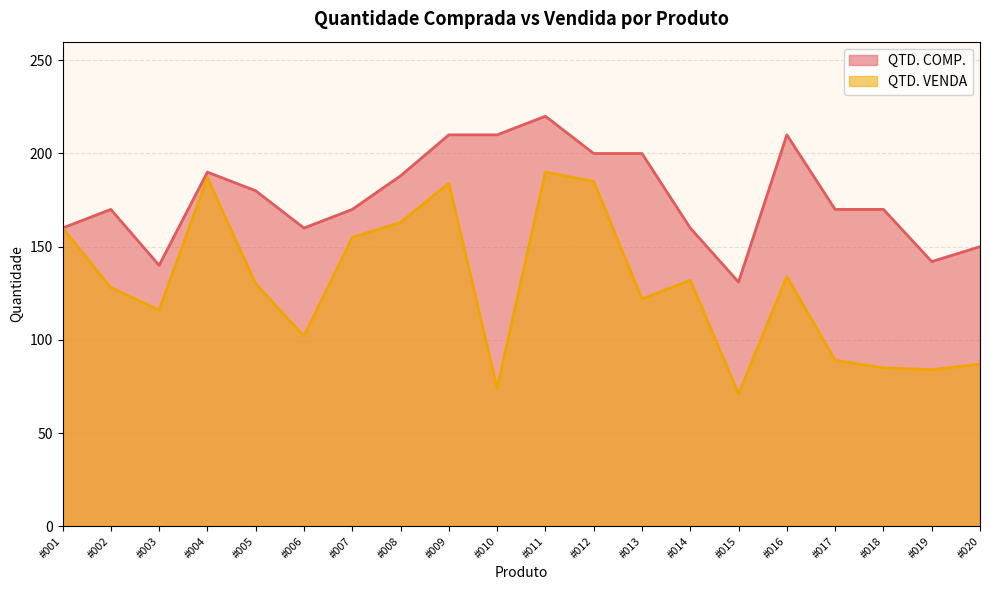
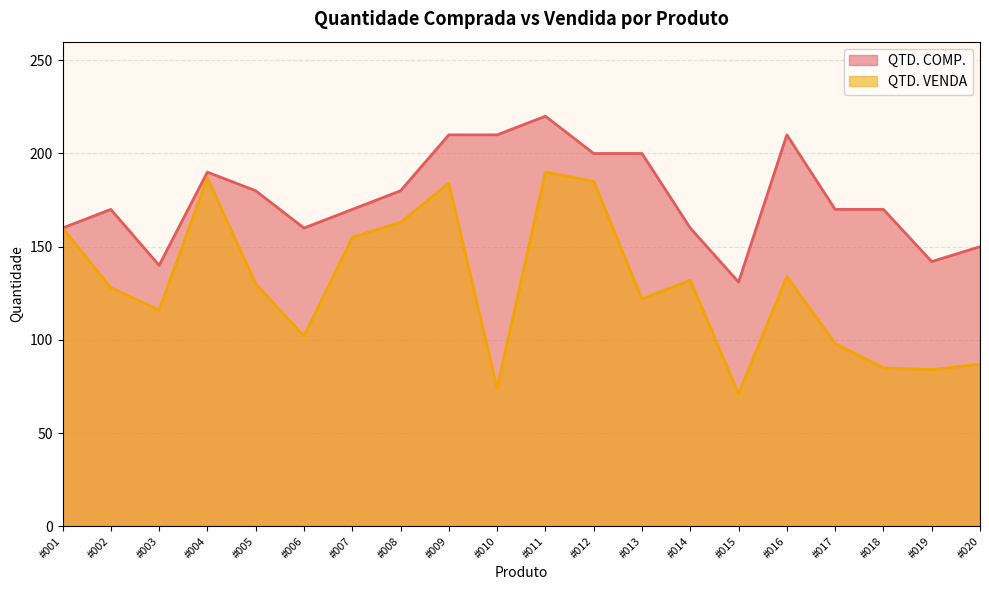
QTD. COMP., #008: 188 -> 180
QTD. VENDA, #017: 89 -> 98
